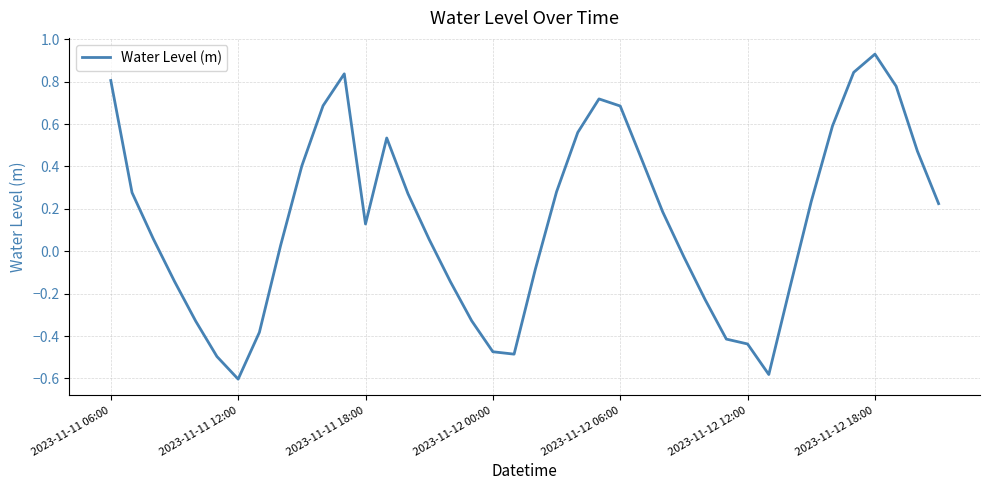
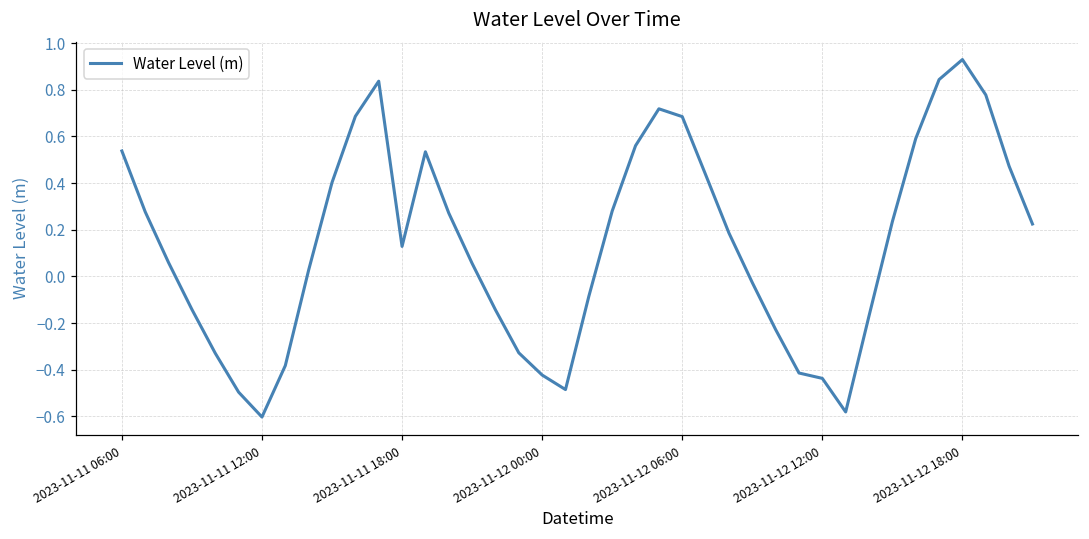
2023-11-11 06:00: 0.81 -> 0.54
2023-11-12 00:00: -0.47 -> -0.42
